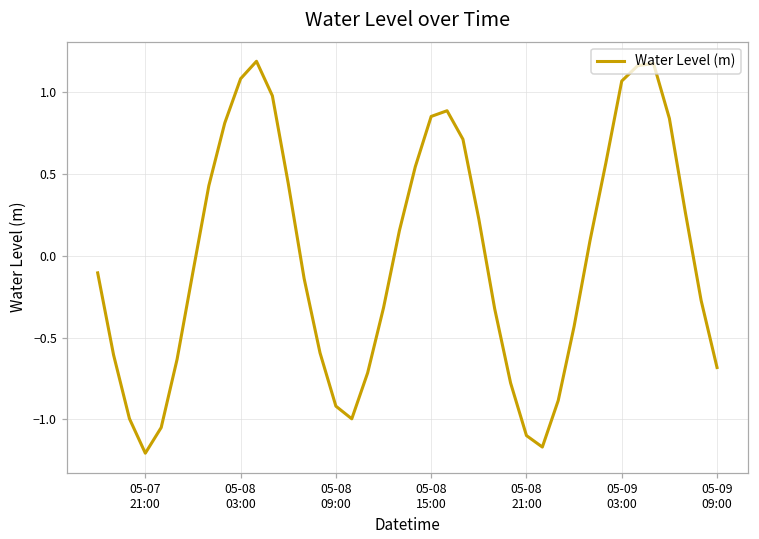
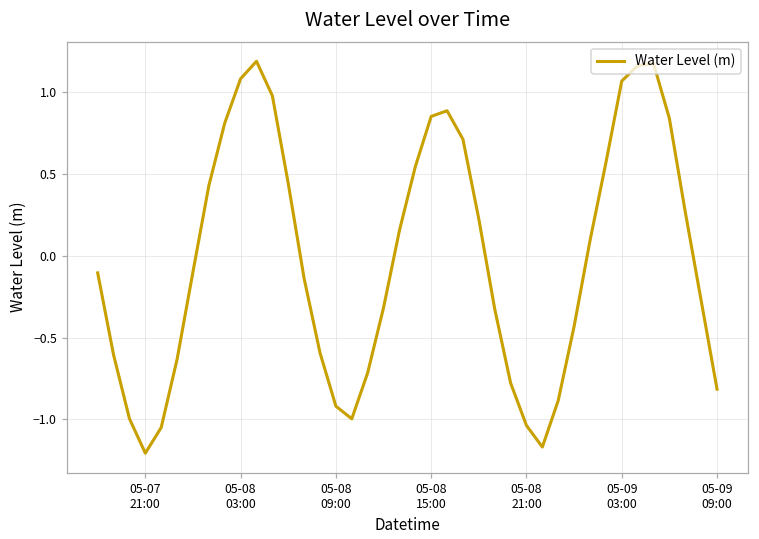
05-08 21:00: -1.10 -> -1.04
05-09 09:00: -0.68 -> -0.81
